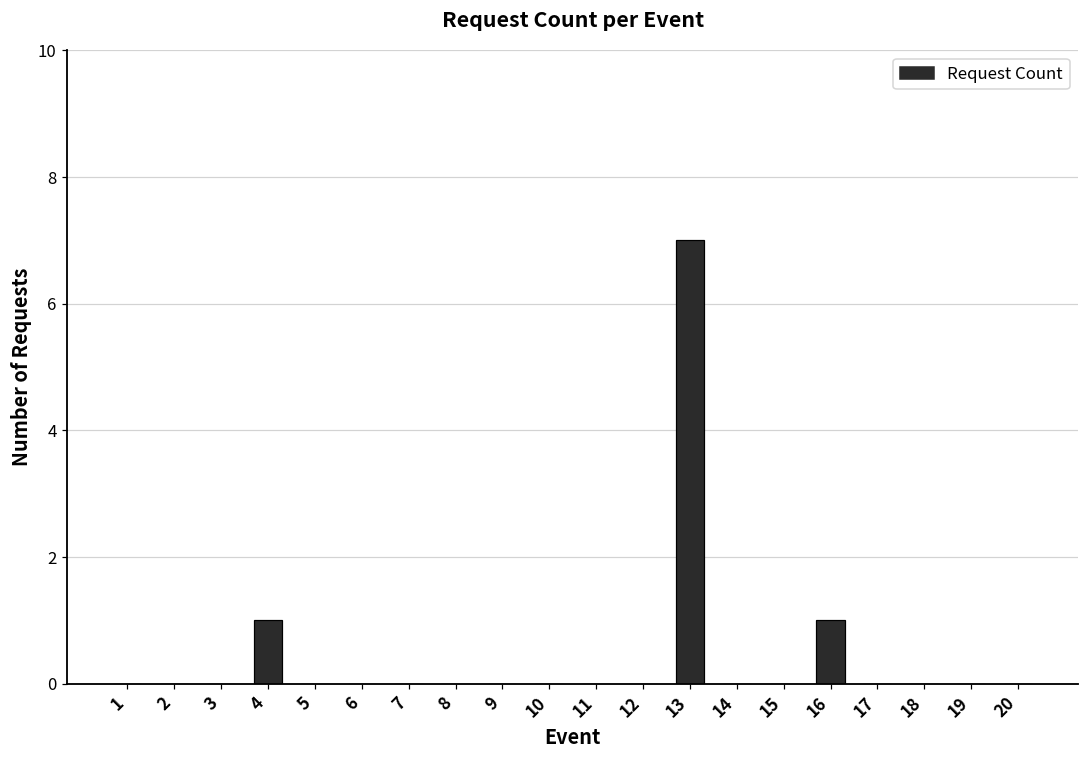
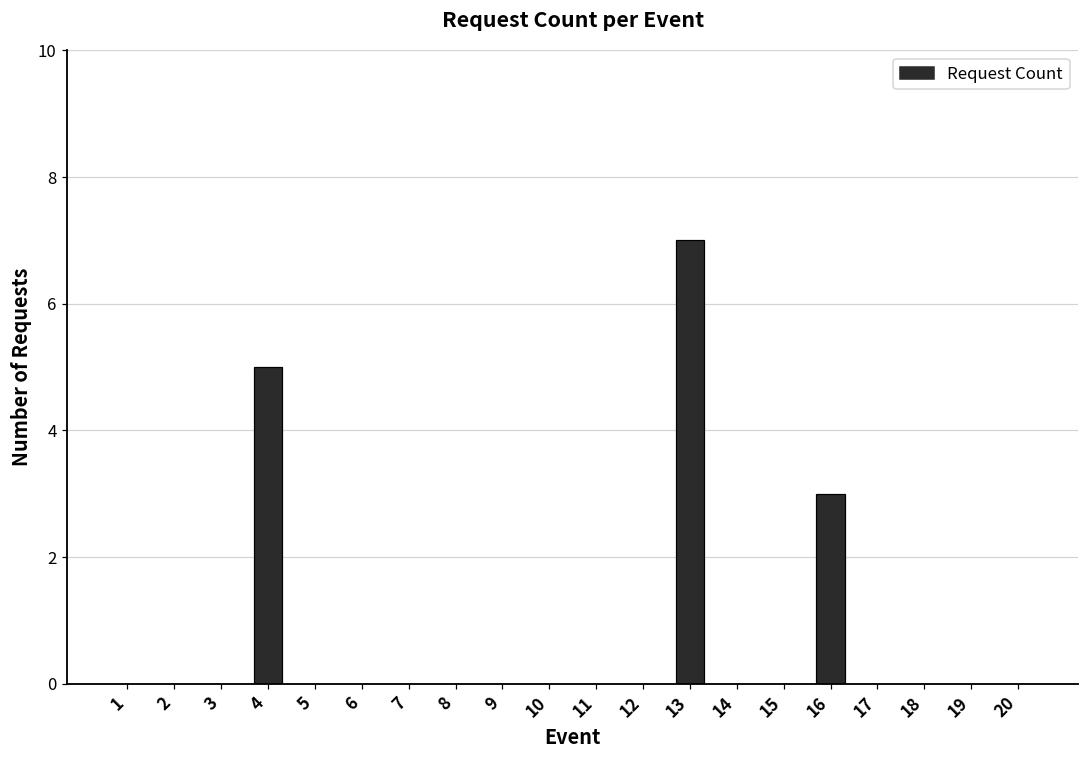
4: 1 -> 5
16: 1 -> 3
